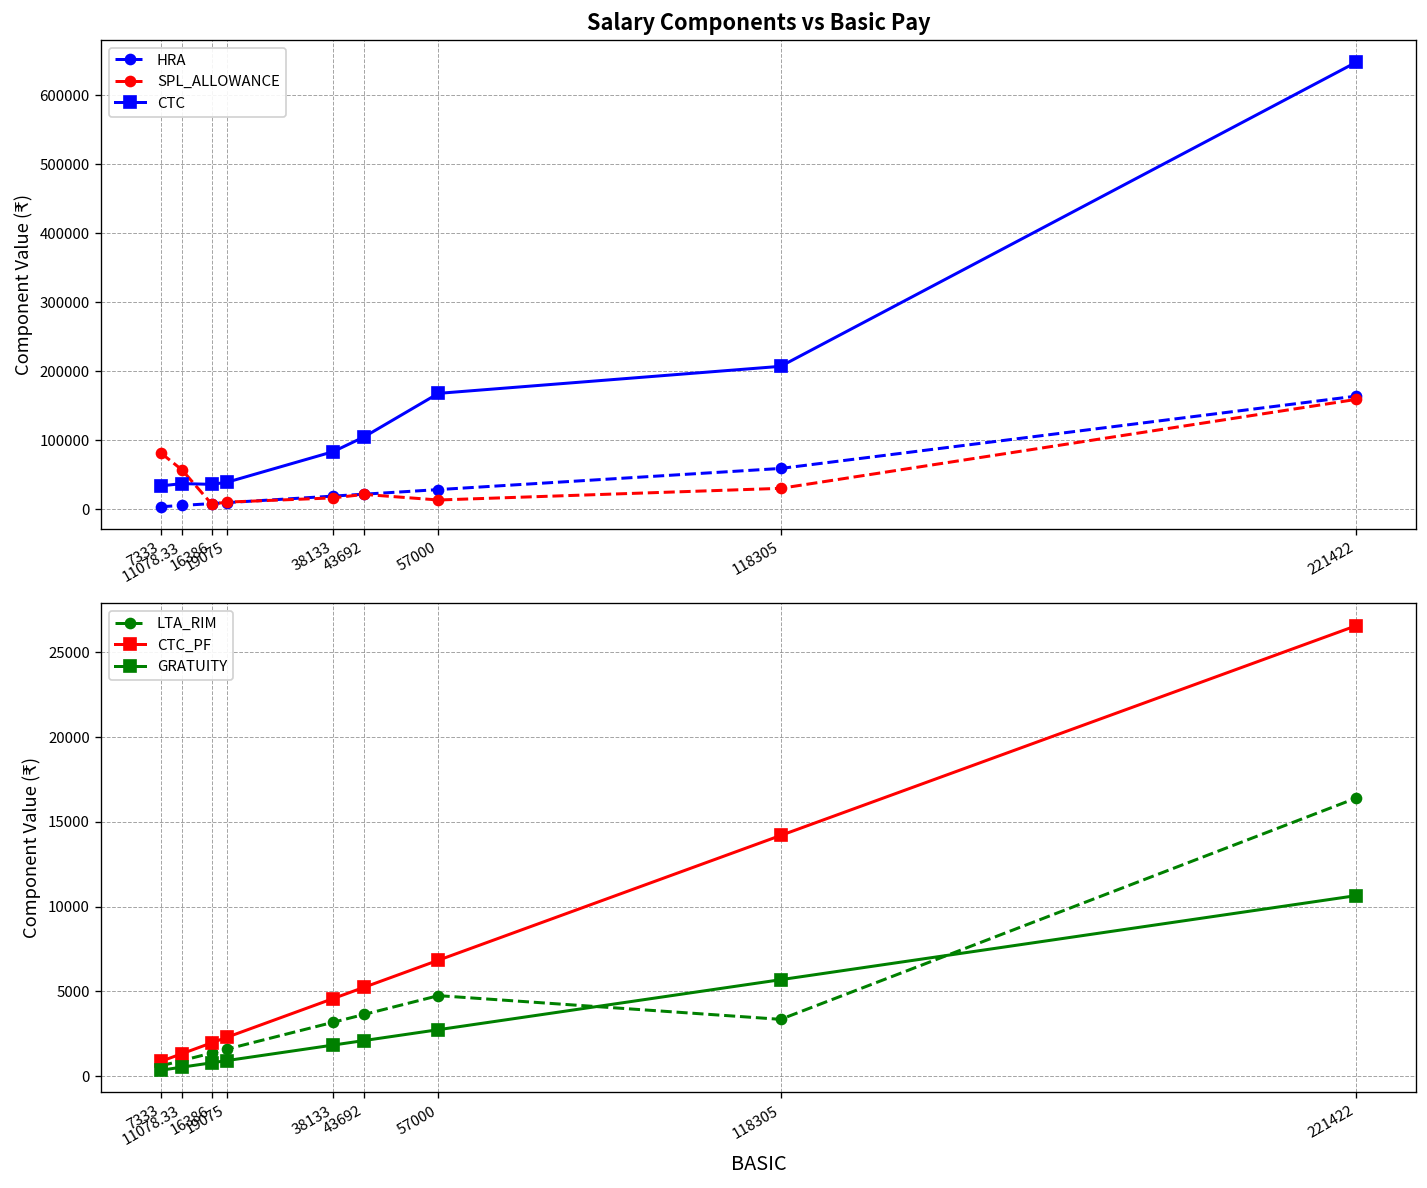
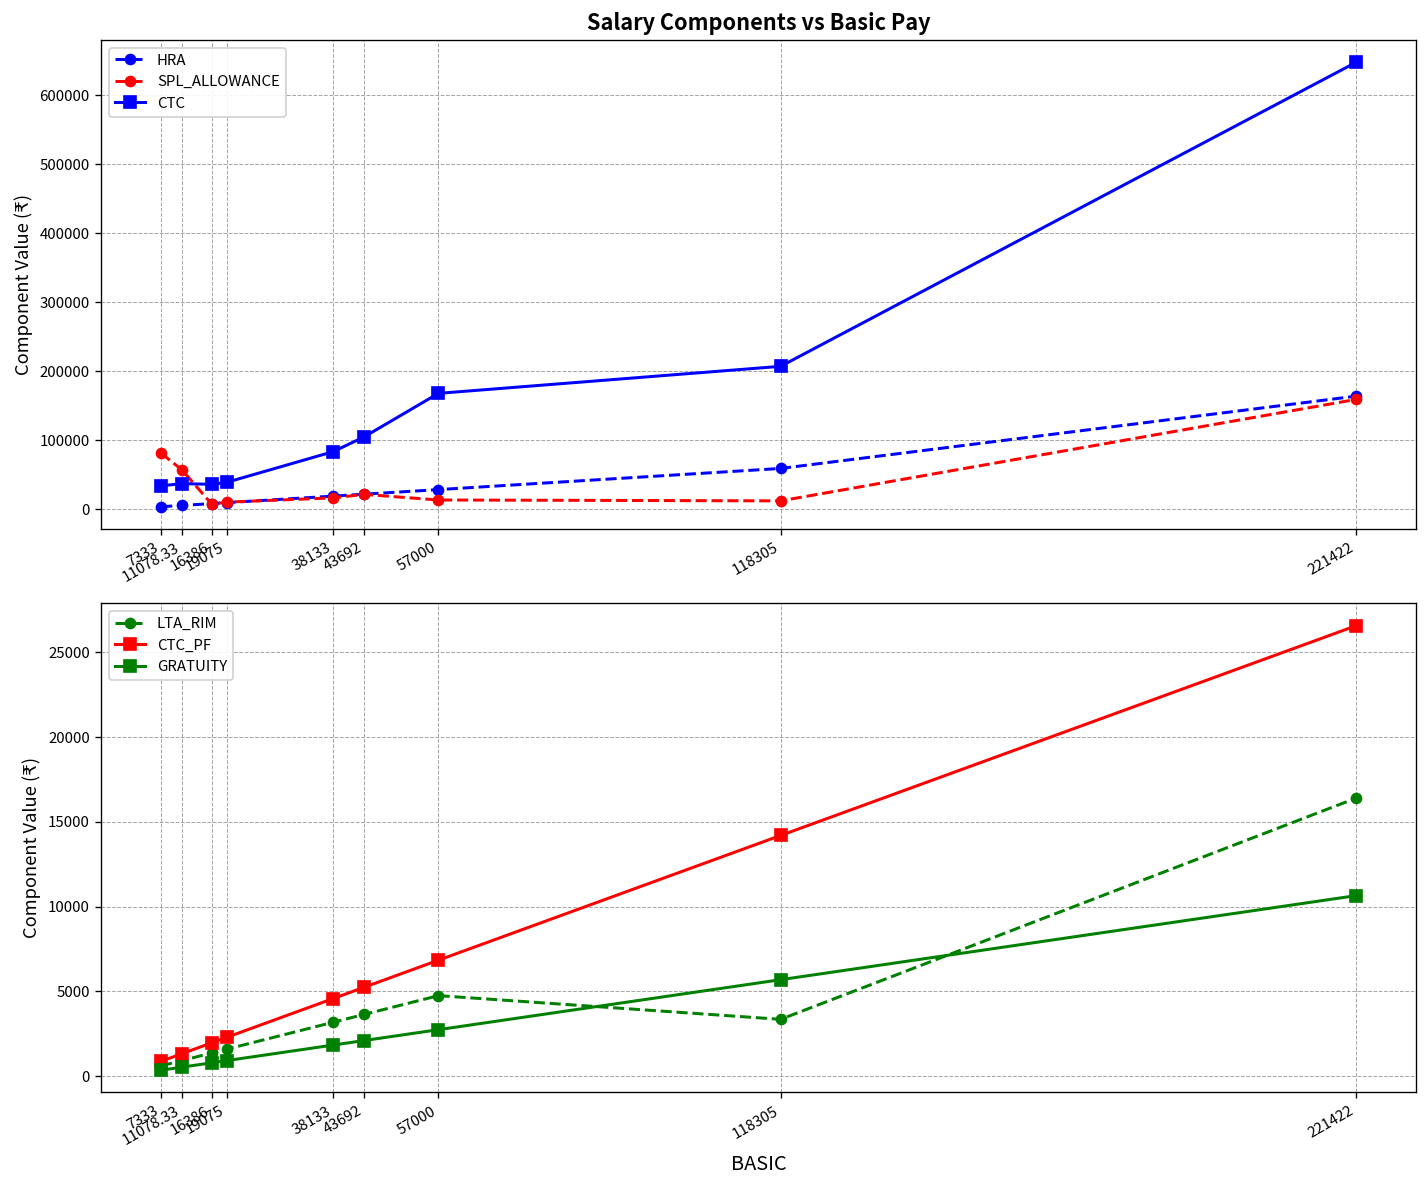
Salary Components vs Basic Pay, SPL_ALLOWANCE, 118305: 30000 -> 10000
